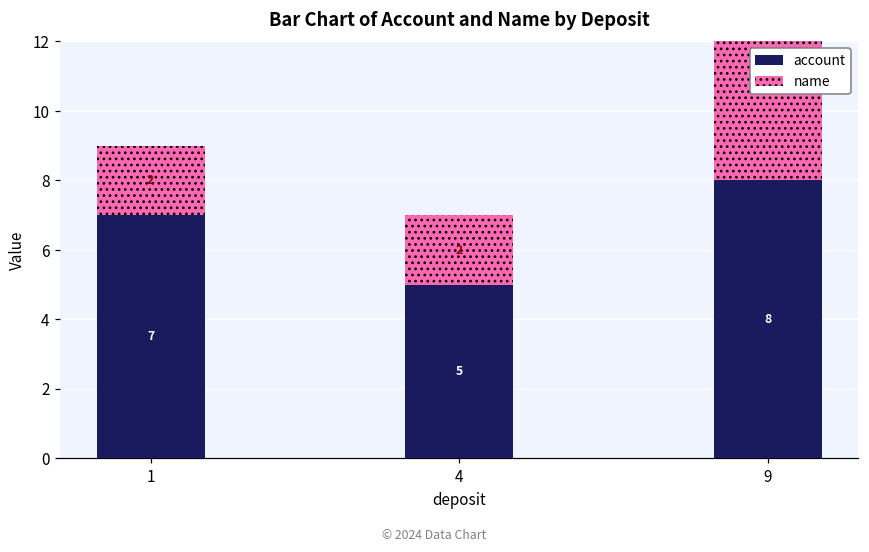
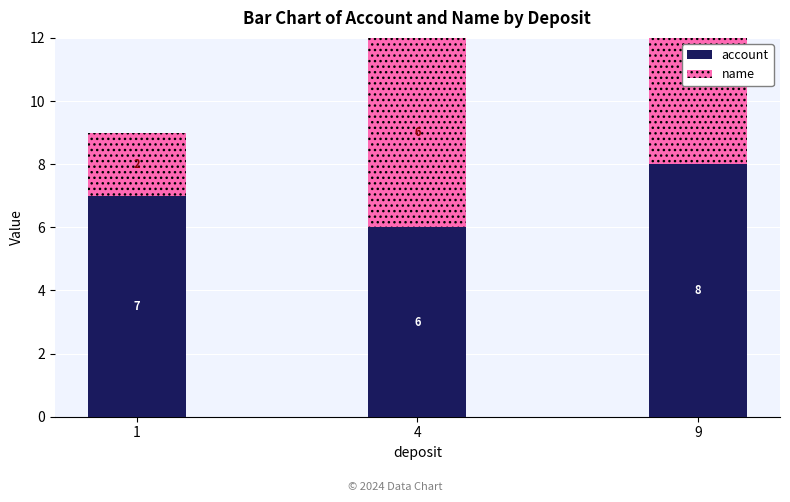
account, 4: 5 -> 6
name, 4: 2 -> 6
